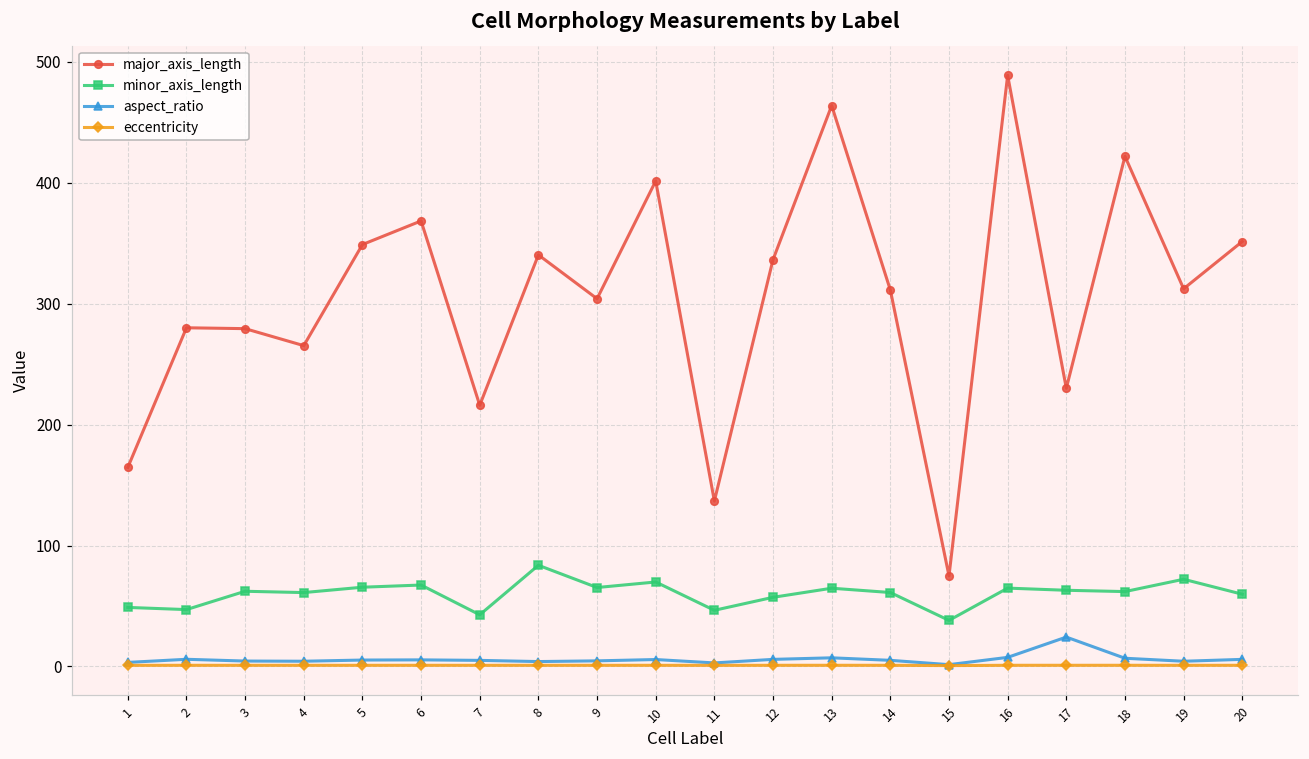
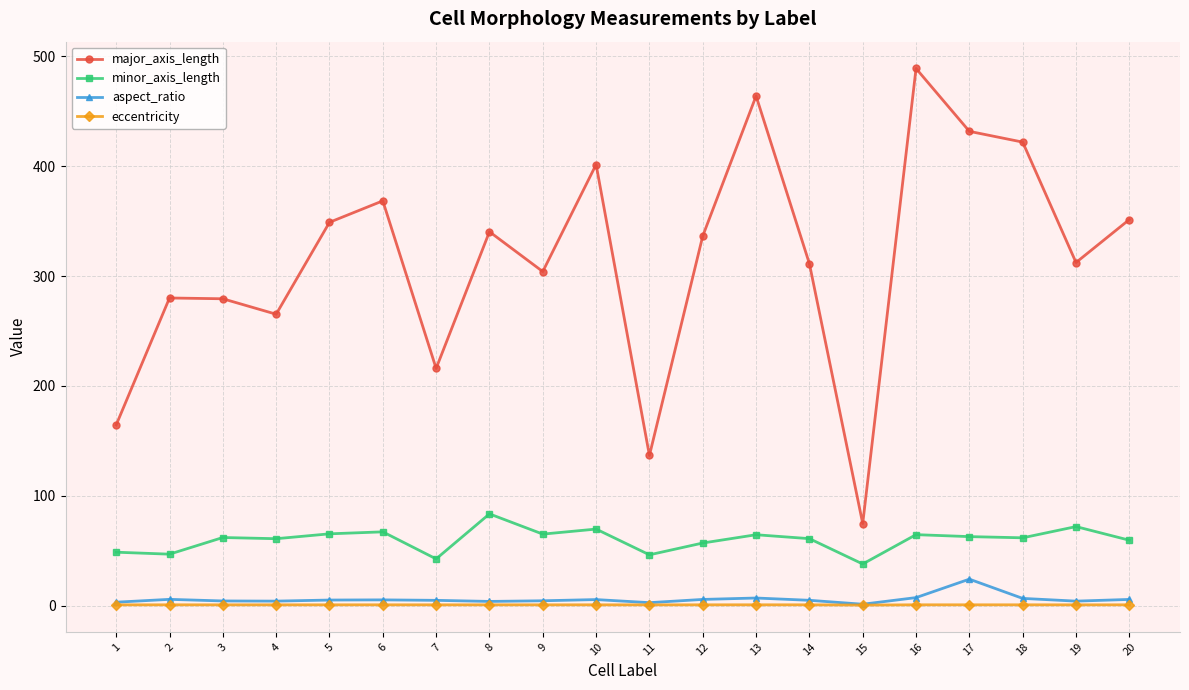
major_axis_length, 17: 230 -> 432
